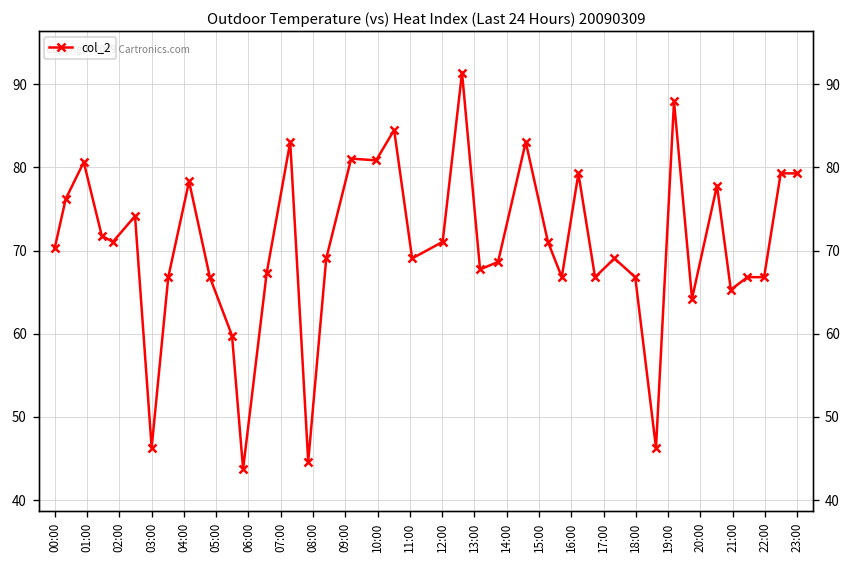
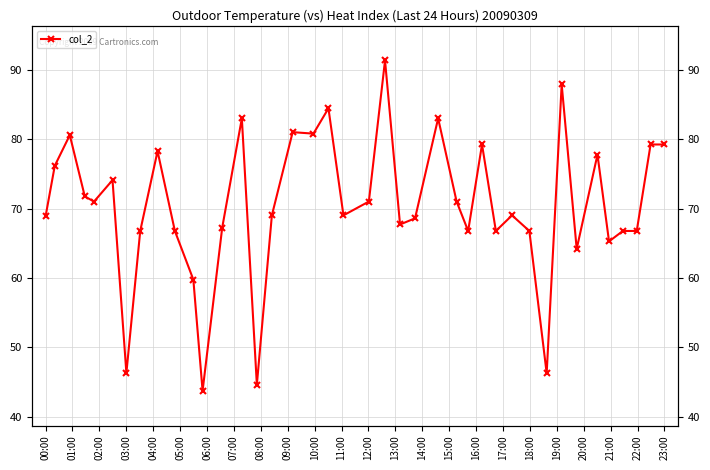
00:00: 70 -> 69
